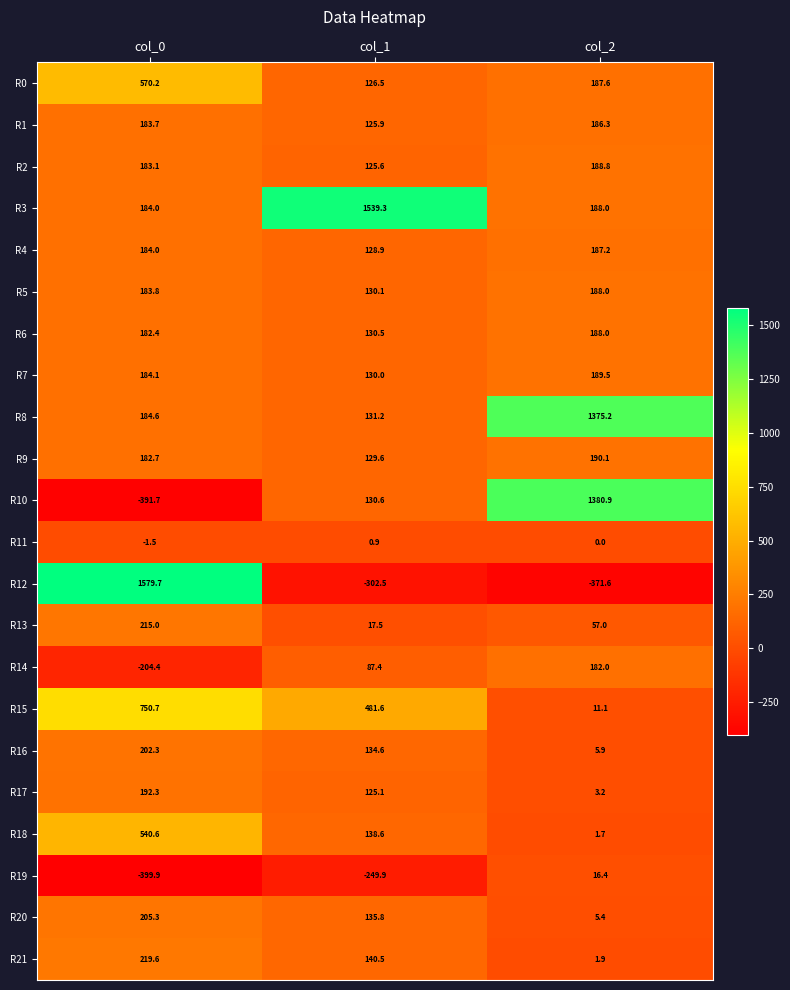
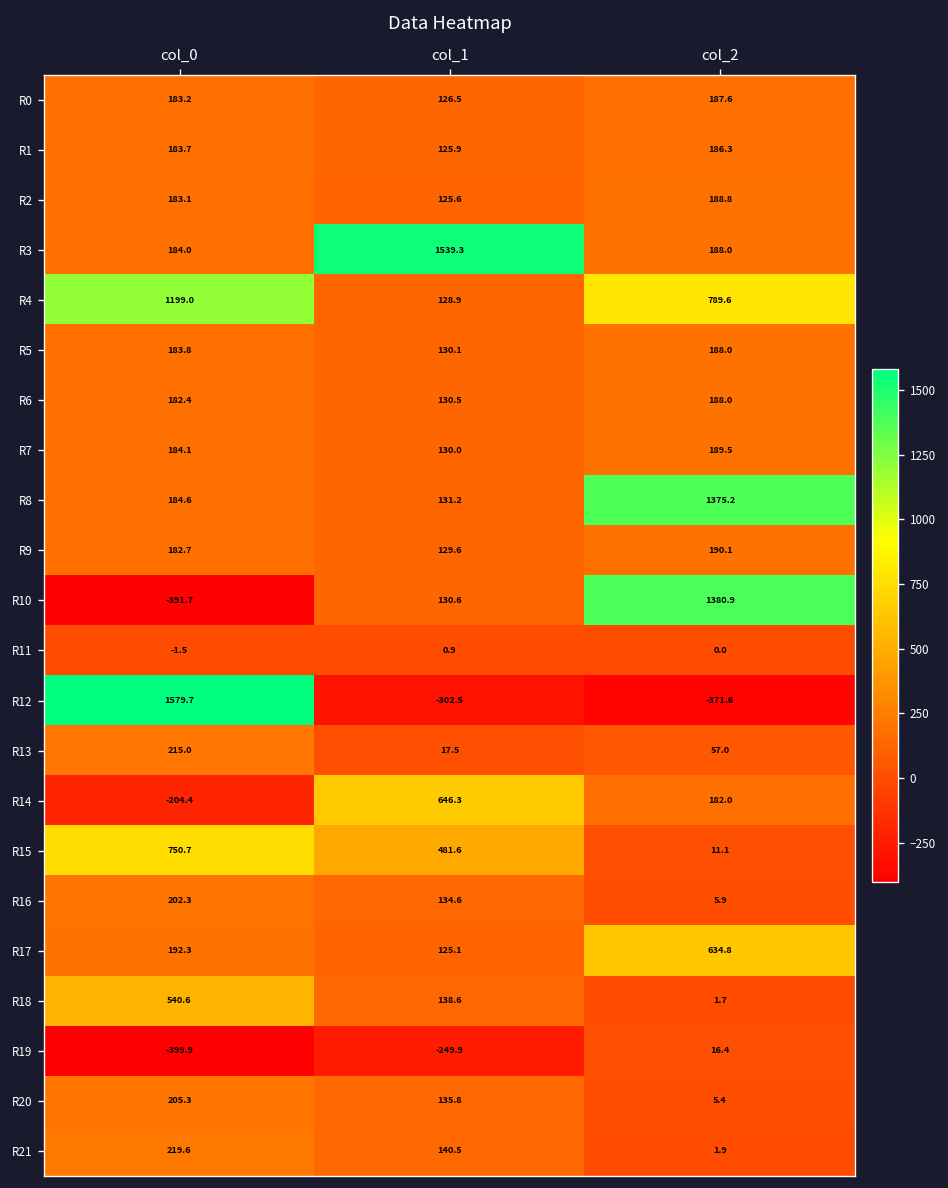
R0, col_0: 570.2 -> 183.2
R4, col_0: 184.0 -> 1199.0
R4, col_2: 187.2 -> 789.6
R14, col_1: 87.4 -> 646.3
R17, col_2: 3.2 -> 634.8
